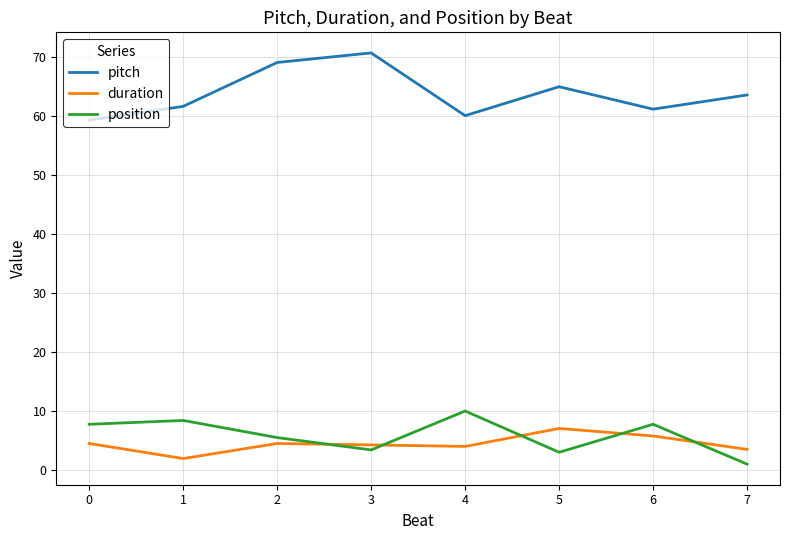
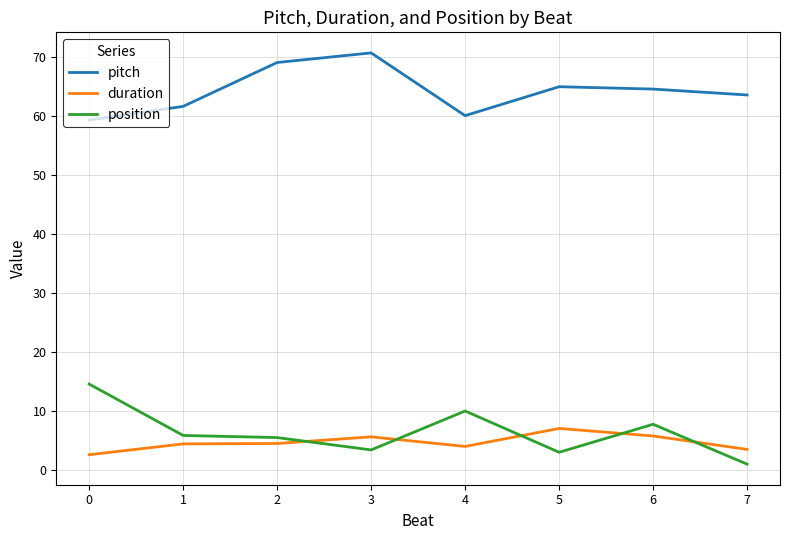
duration, 0: 5 -> 3
position, 0: 8 -> 15
duration, 1: 2 -> 4
position, 1: 8 -> 6
duration, 3: 4 -> 6
pitch, 6: 61 -> 65
